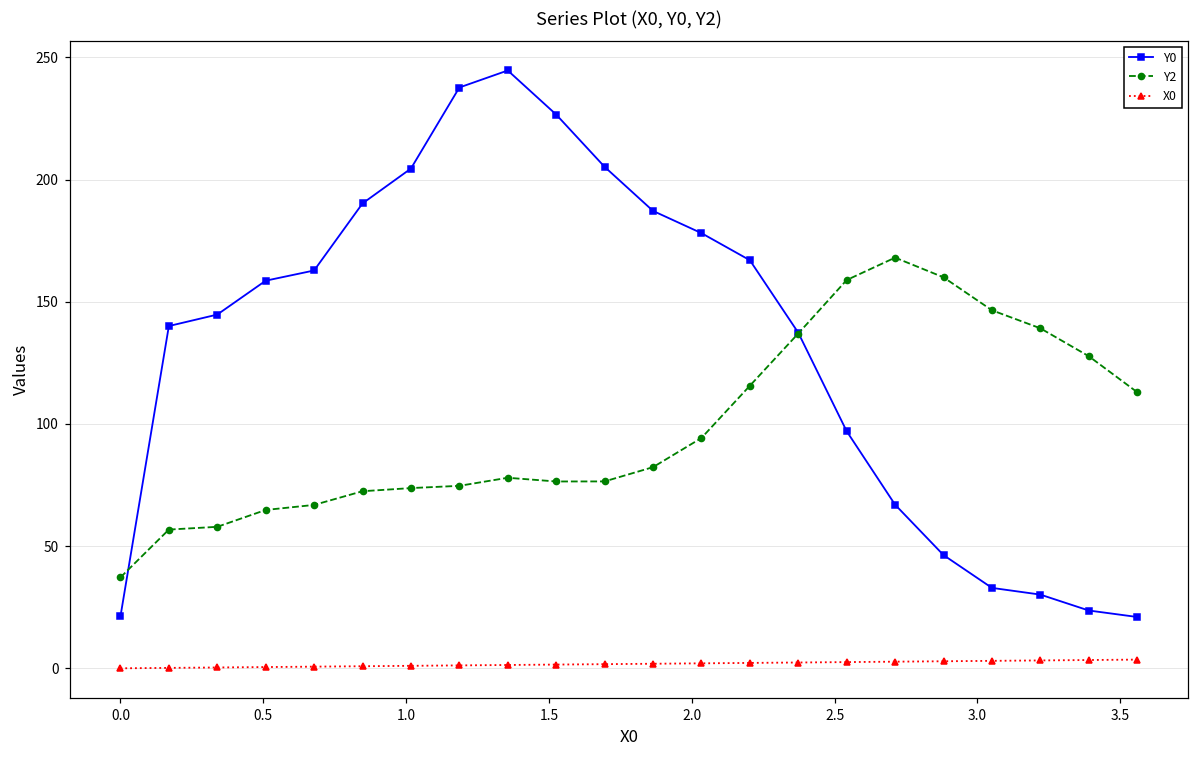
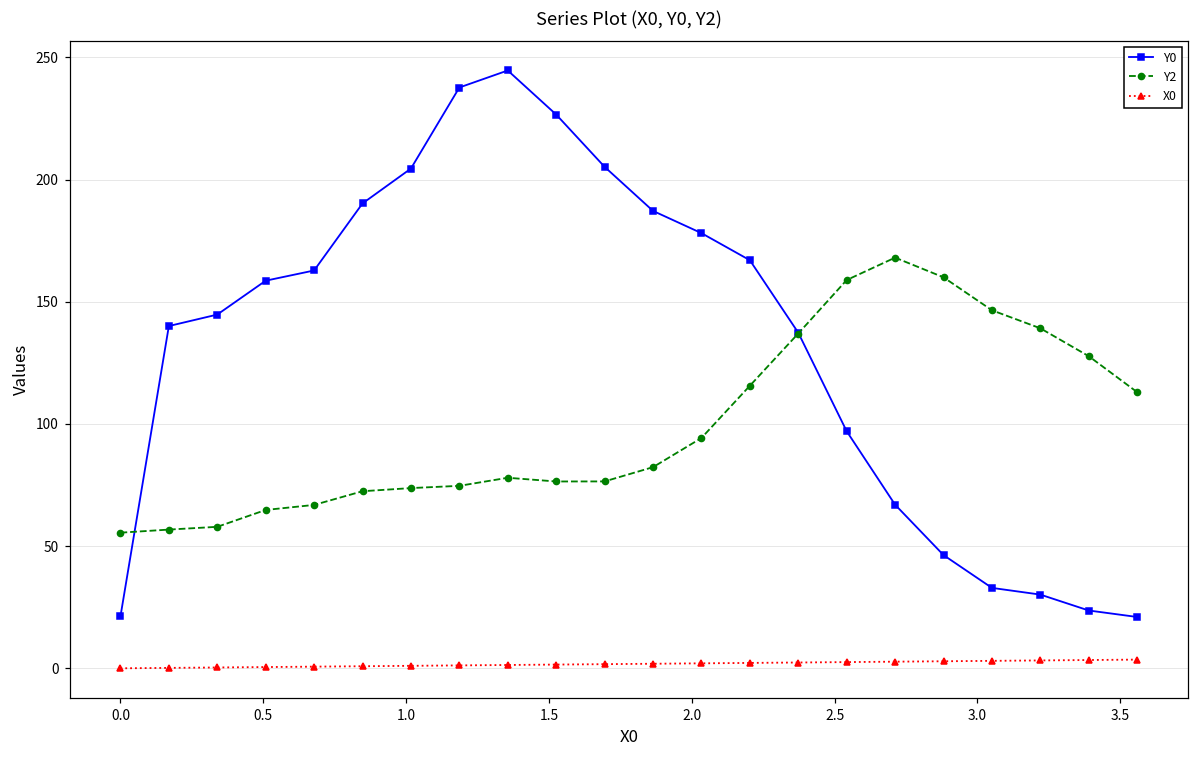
Y2, 0.0: 37 -> 56
